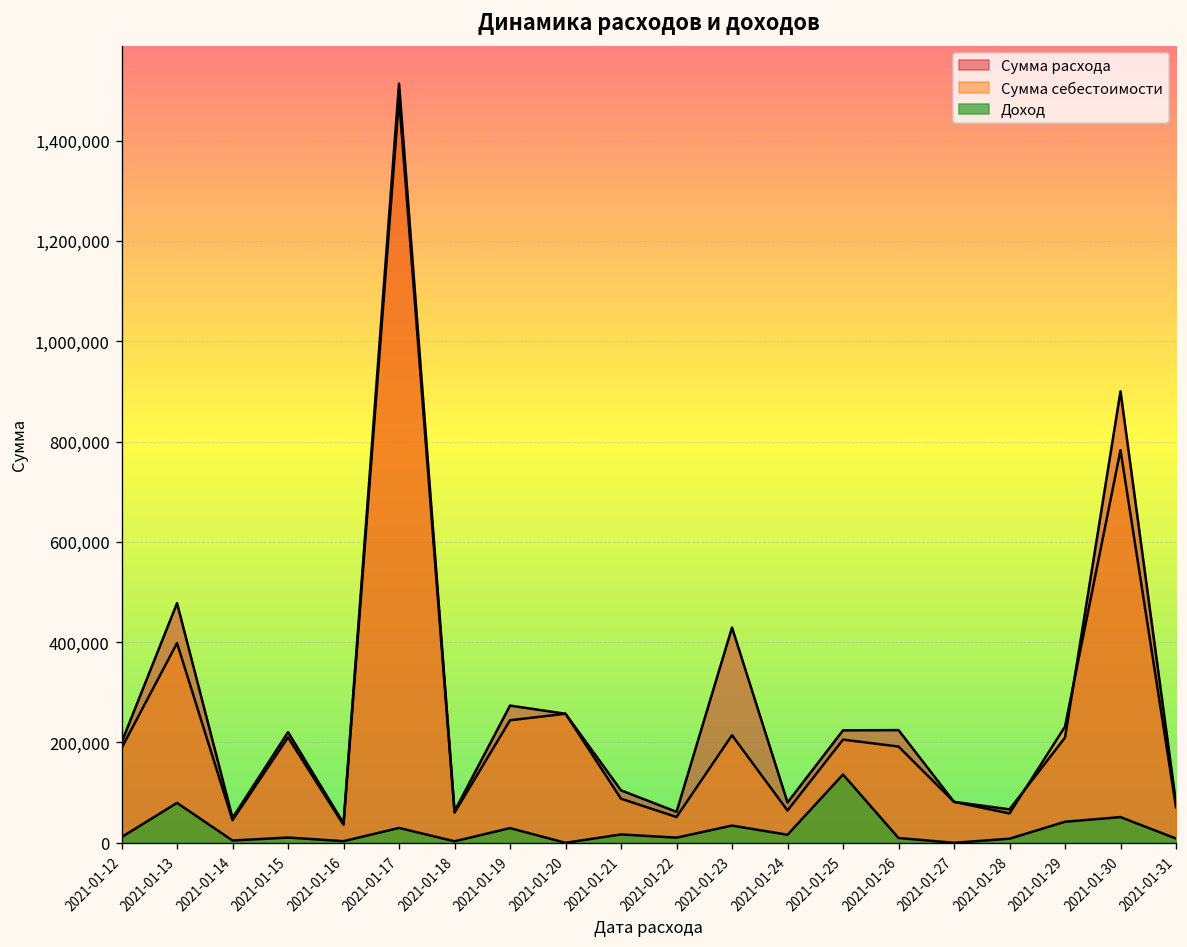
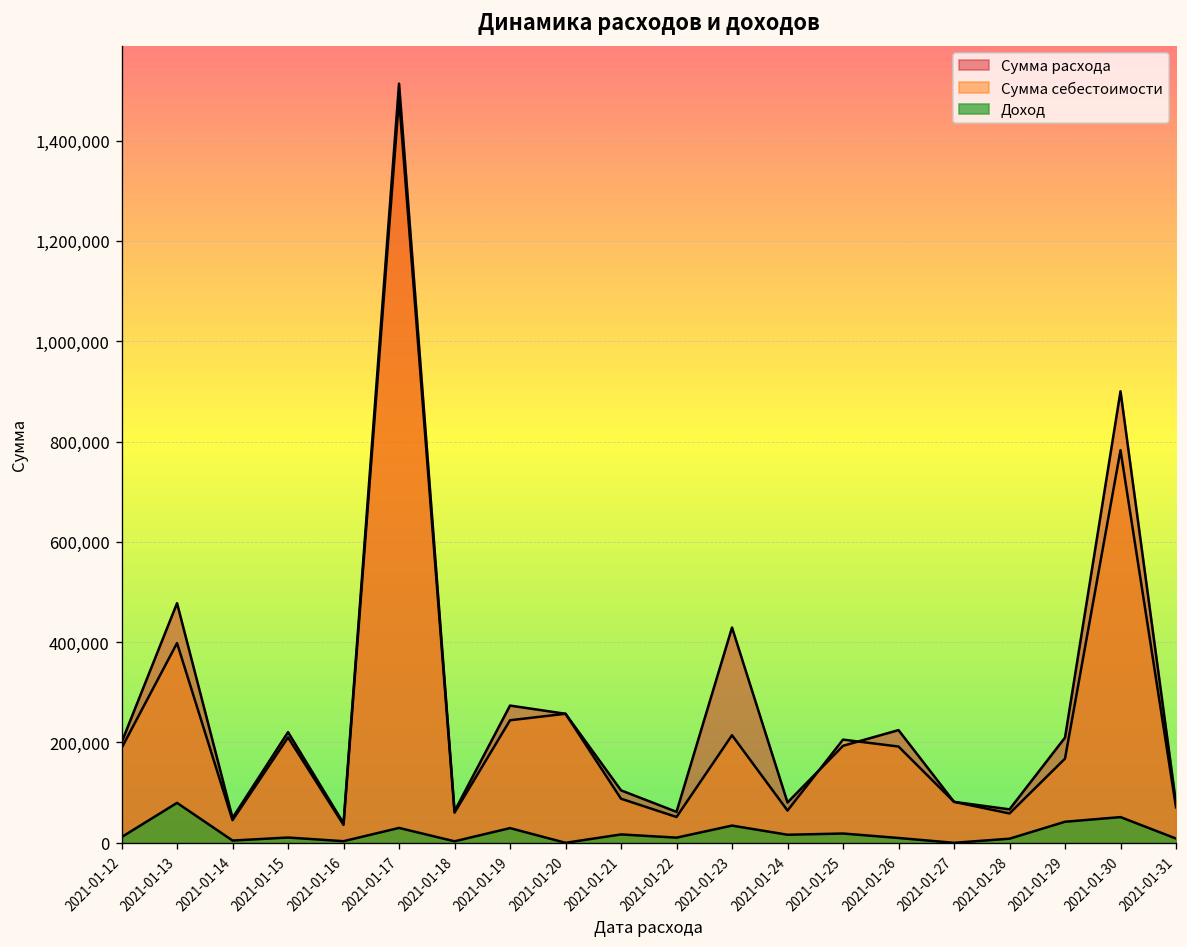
Сумма расхода, 2021-01-25: 220,000 -> 190,000
Доход, 2021-01-25: 140,000 -> 20,000
Сумма себестоимости, 2021-01-29: 230,000 -> 170,000
